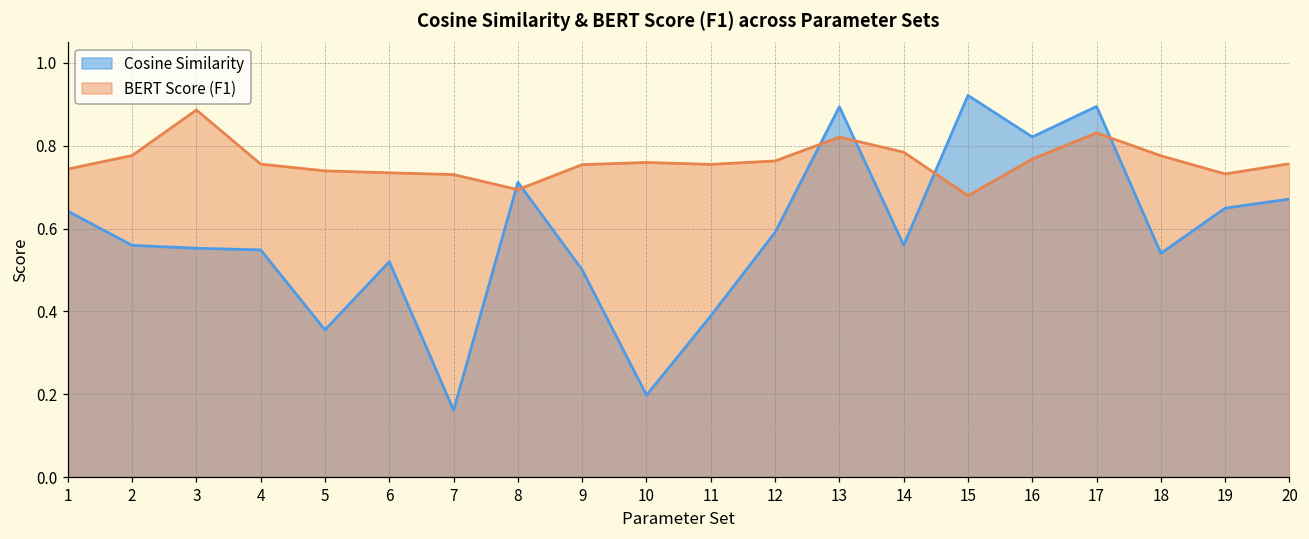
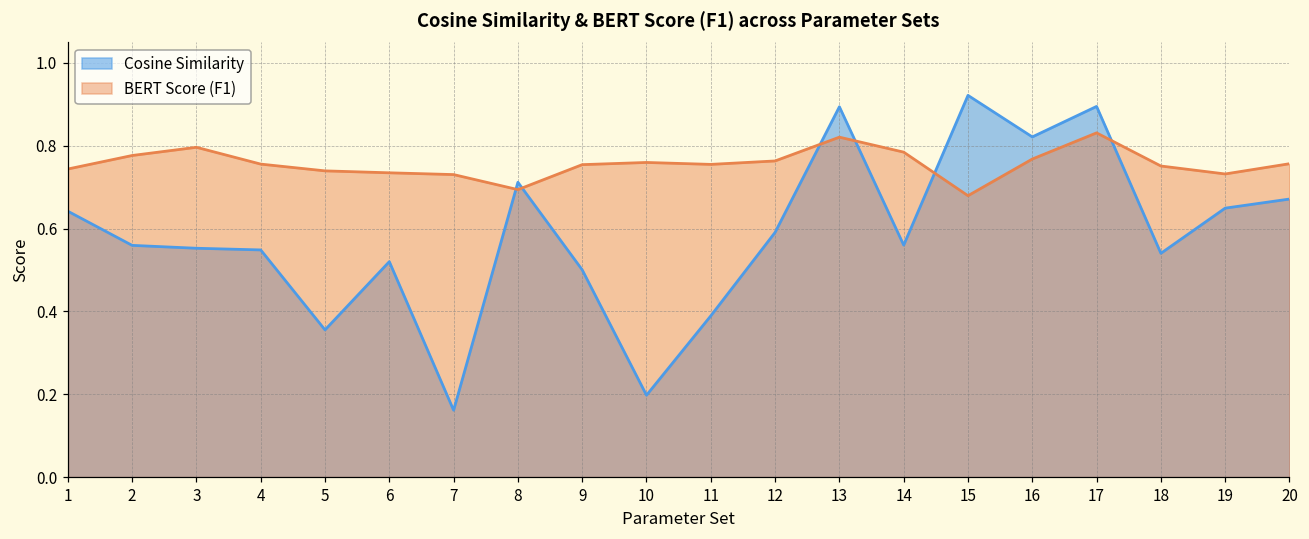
BERT Score (F1), 3: 0.89 -> 0.80
BERT Score (F1), 18: 0.78 -> 0.75
